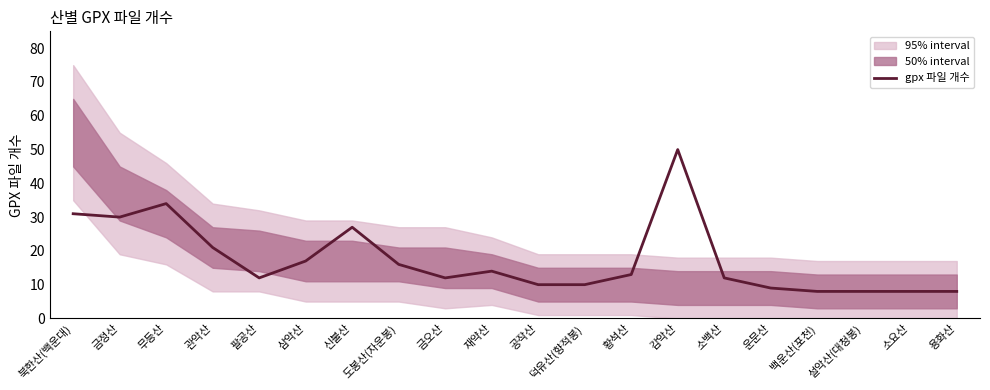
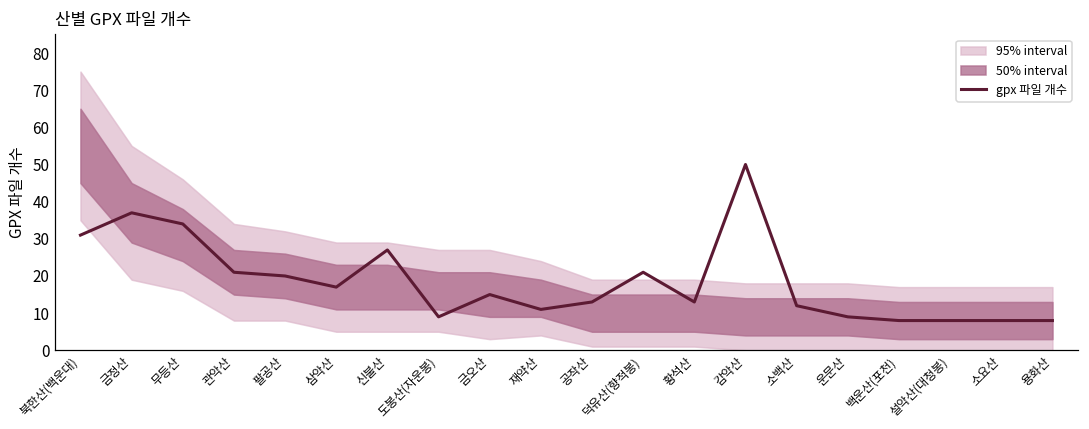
gpx 파일 개수, 금정산: 30 -> 37
gpx 파일 개수, 팔공산: 12 -> 20
gpx 파일 개수, 도봉산(자운봉): 16 -> 9
gpx 파일 개수, 금오산: 12 -> 15
gpx 파일 개수, 재약산: 14 -> 11
gpx 파일 개수, 공작산: 10 -> 13
gpx 파일 개수, 덕유산(향적봉): 10 -> 21
